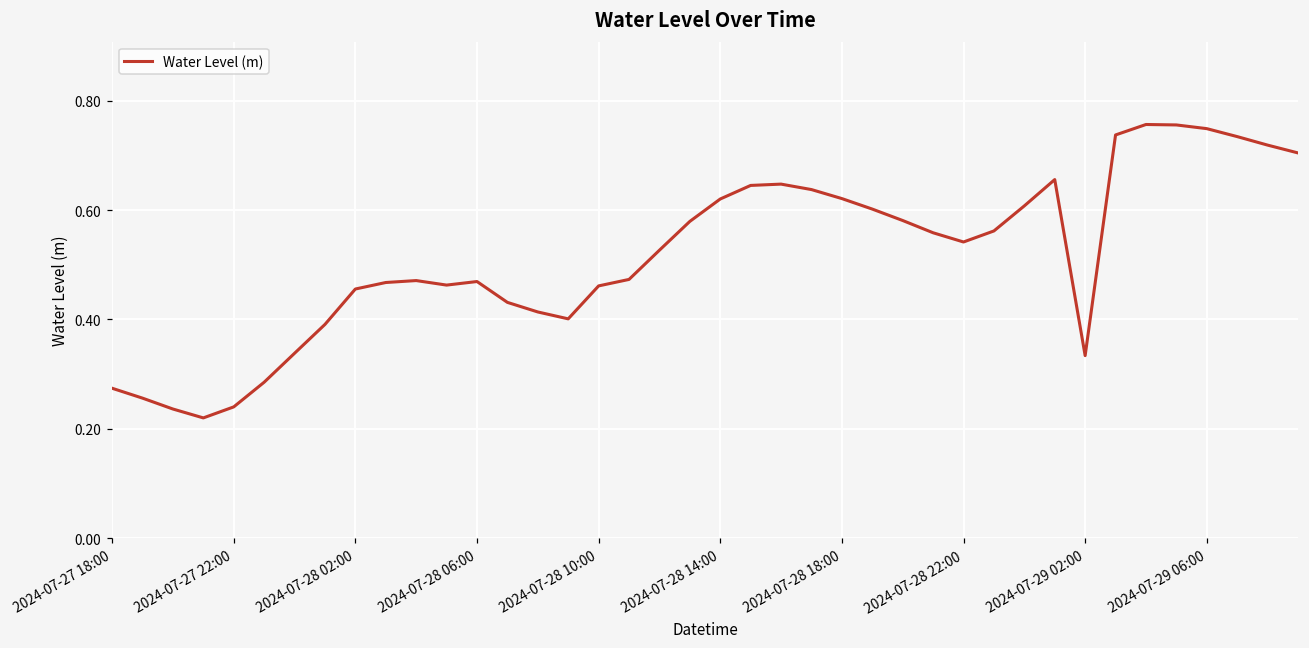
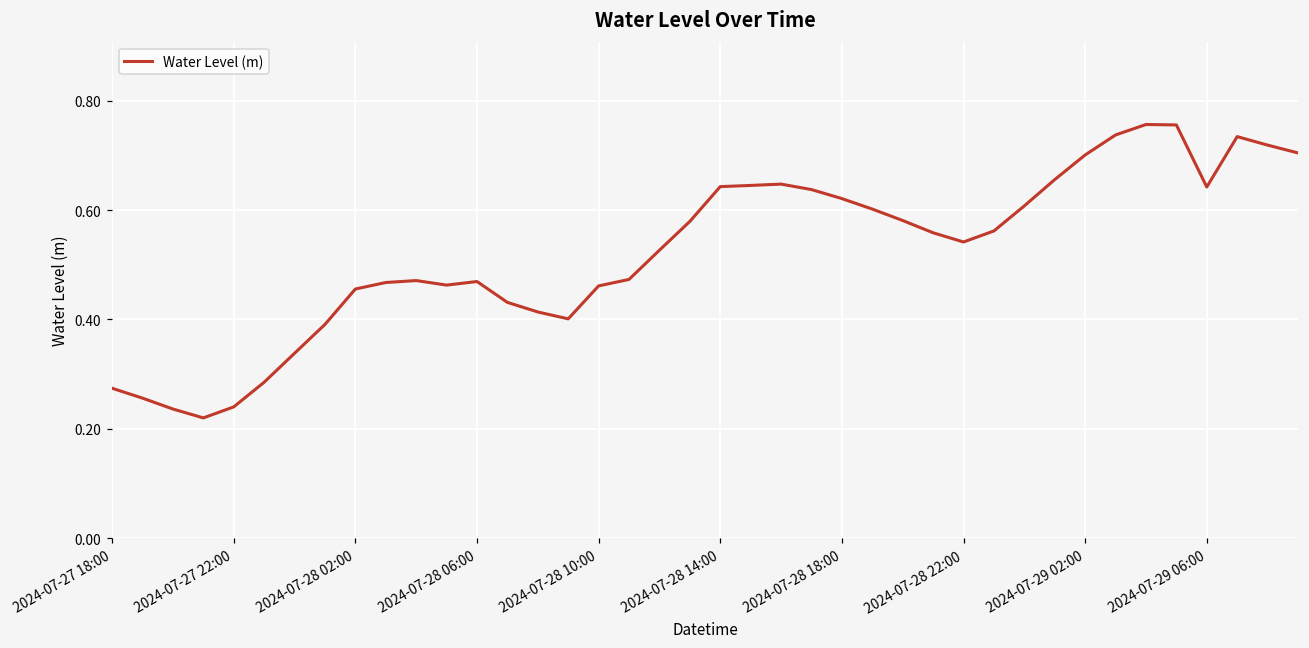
2024-07-28 14:00: 0.62 -> 0.64
2024-07-29 02:00: 0.33 -> 0.70
2024-07-29 06:00: 0.75 -> 0.64
